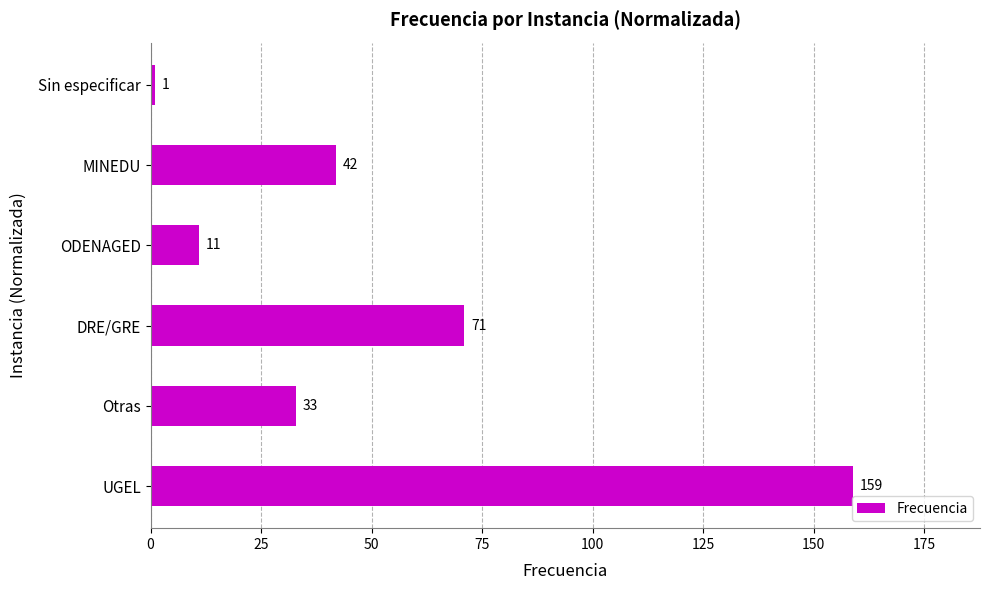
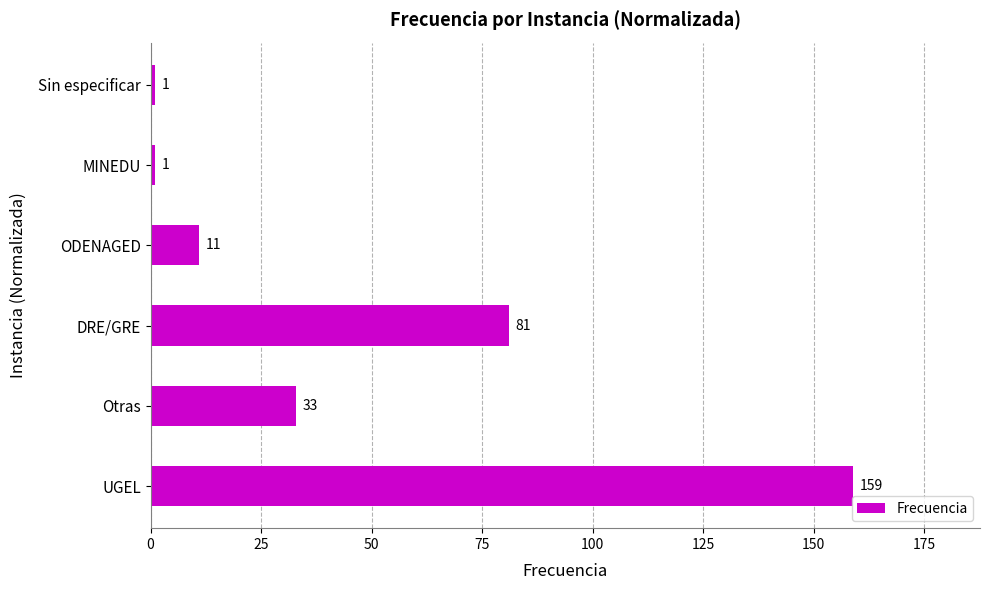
MINEDU: 42 -> 1
DRE/GRE: 71 -> 81
